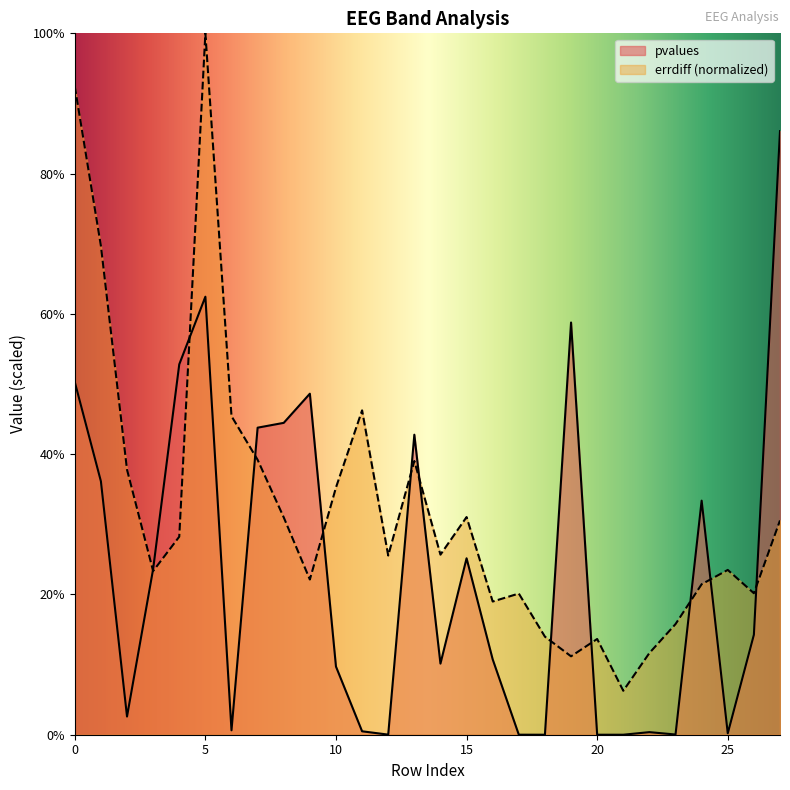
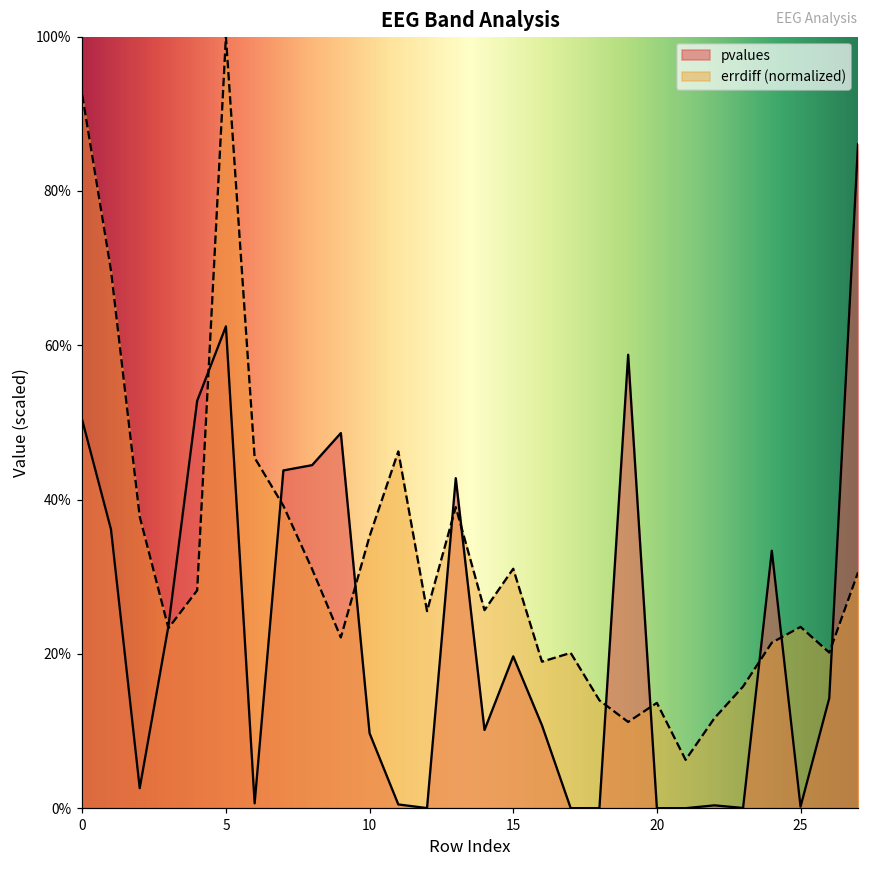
pvalues, 15: 25% -> 20%
